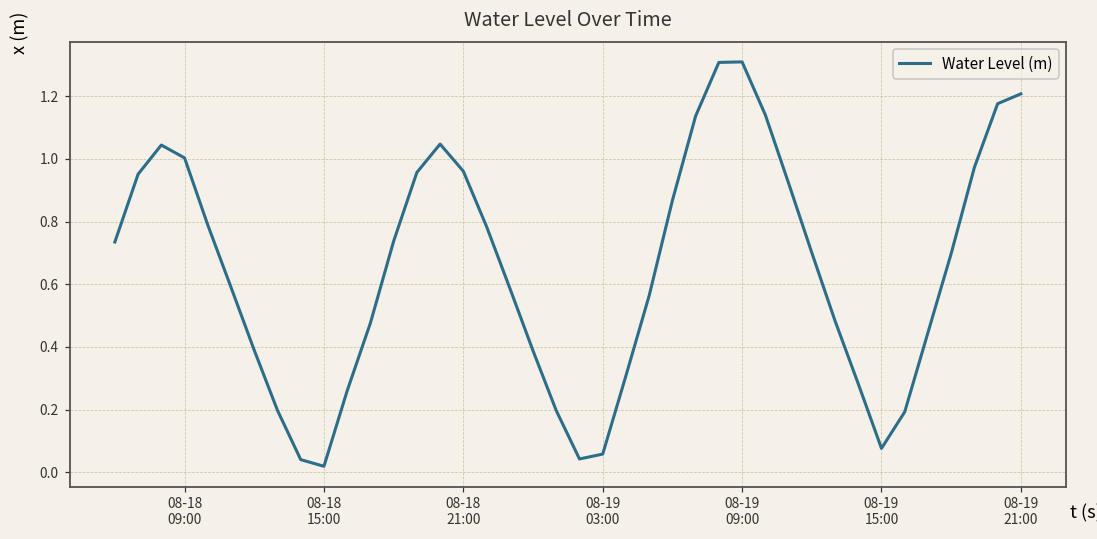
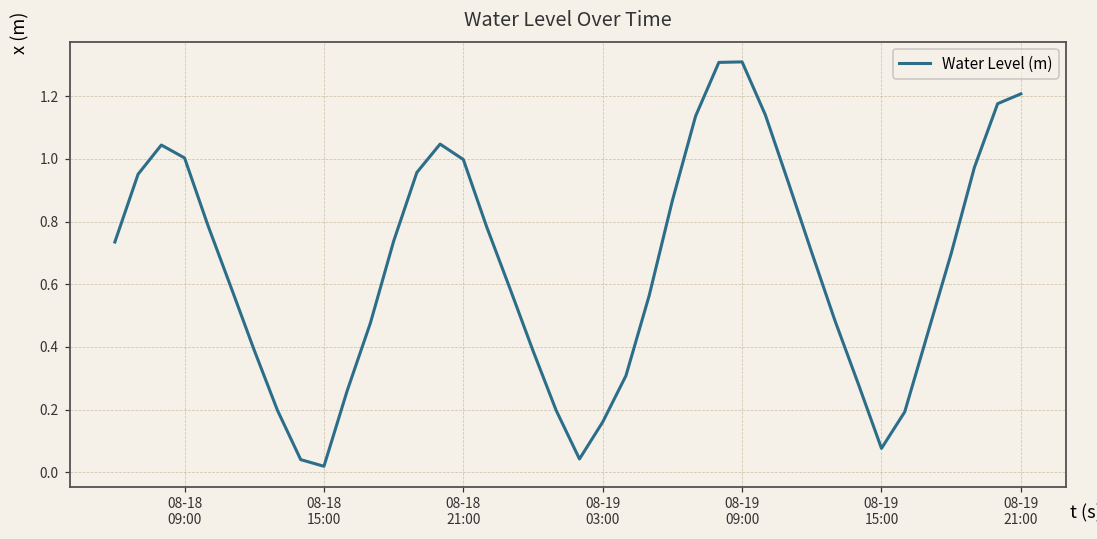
08-18 21:00: 0.96 -> 1.00
08-19 03:00: 0.06 -> 0.16
